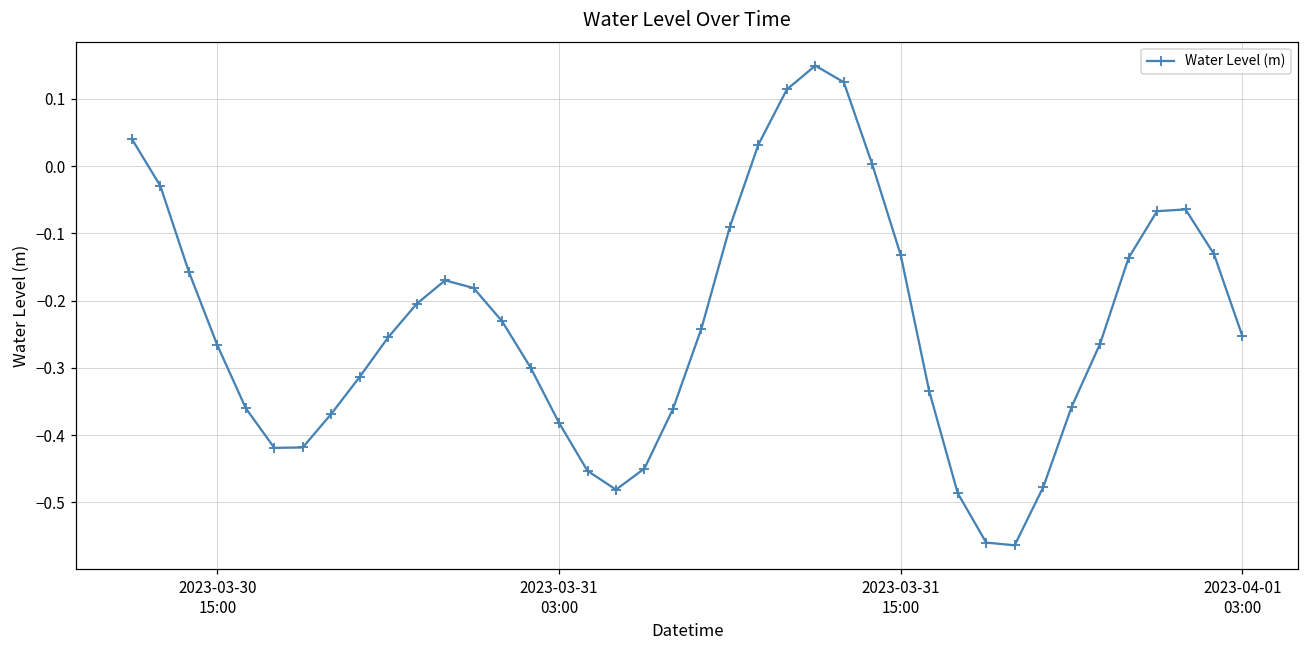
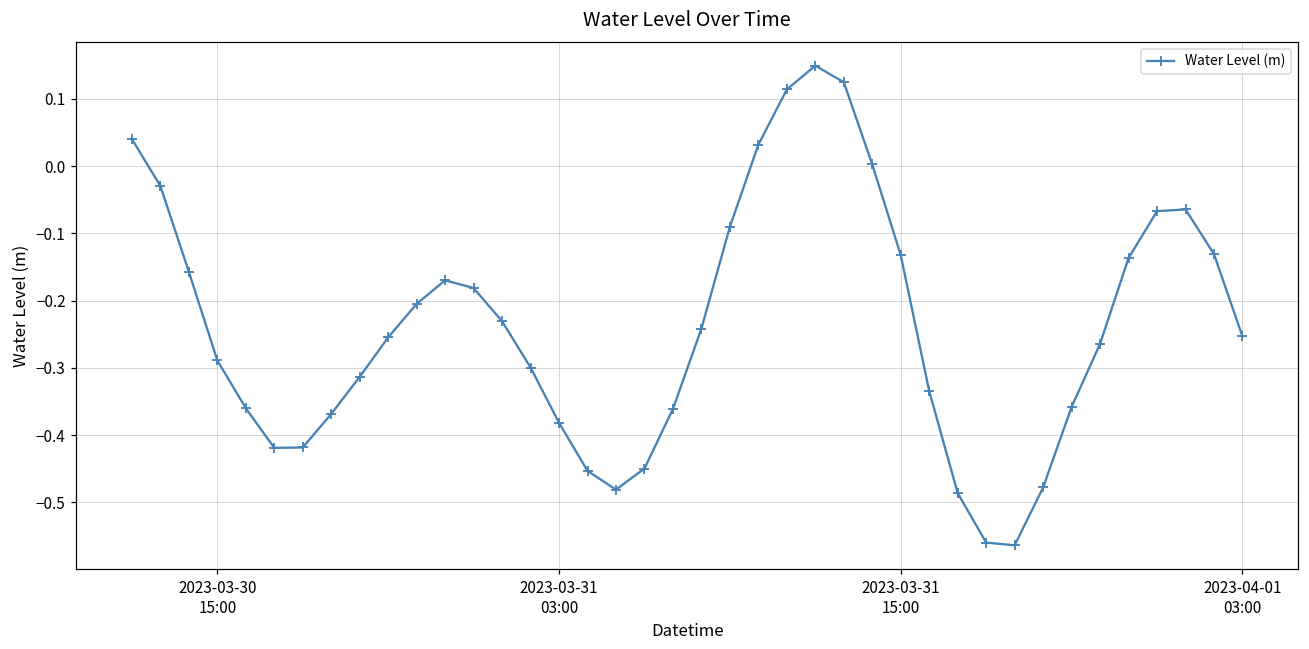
2023-03-30 15:00: -0.27 -> -0.29
